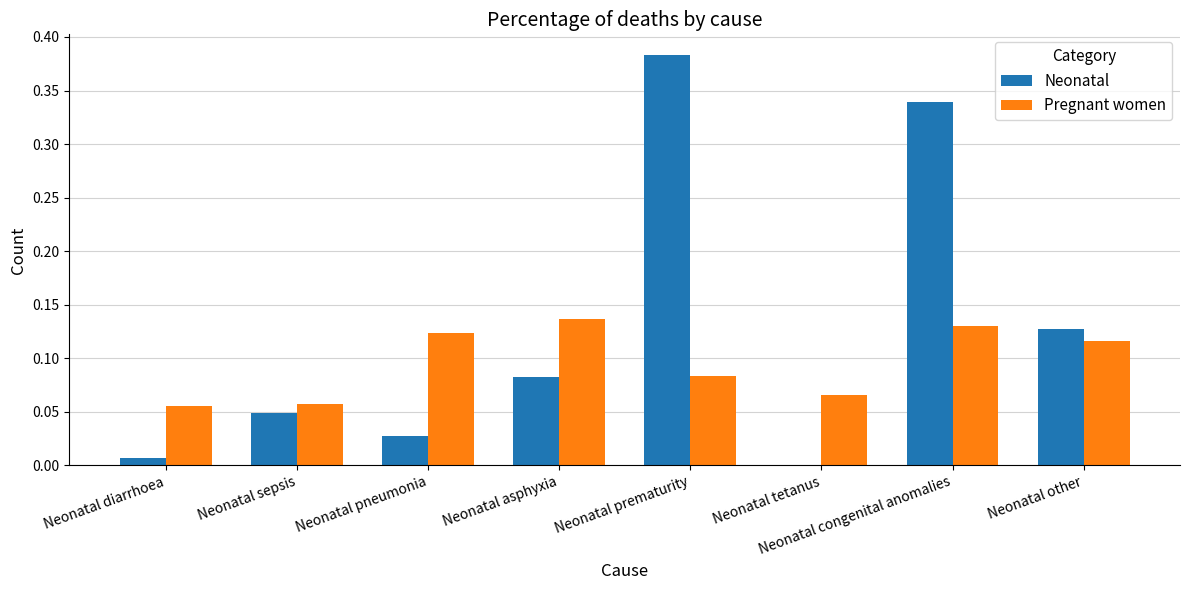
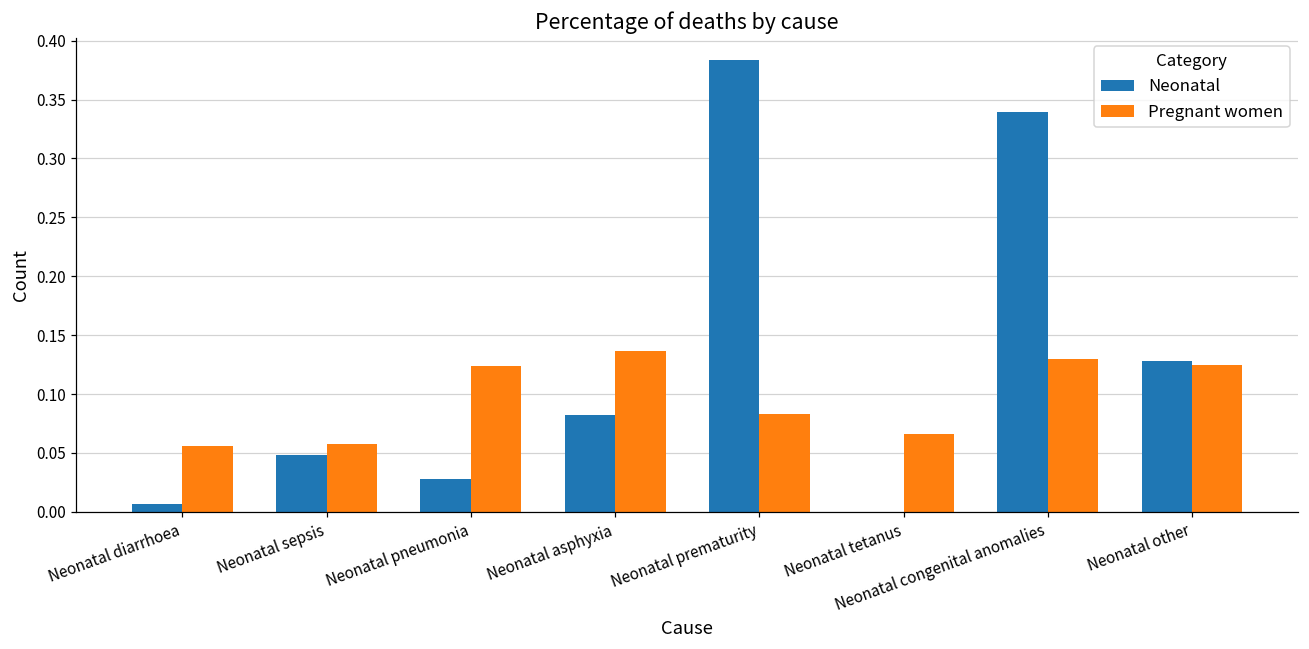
Pregnant women, Neonatal other: 0.116 -> 0.125
